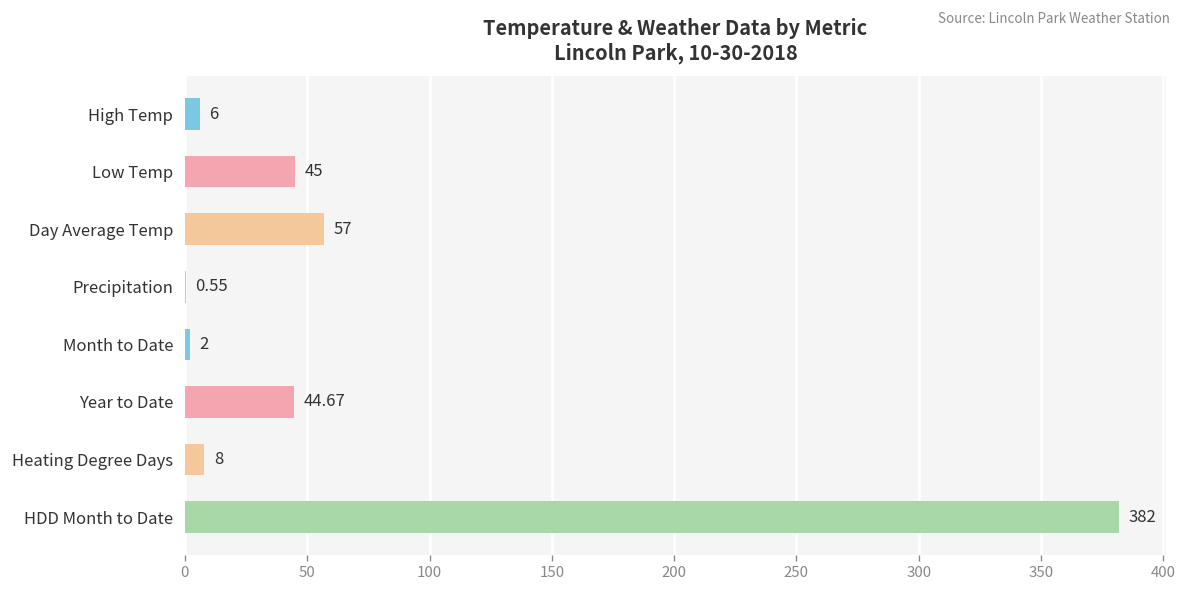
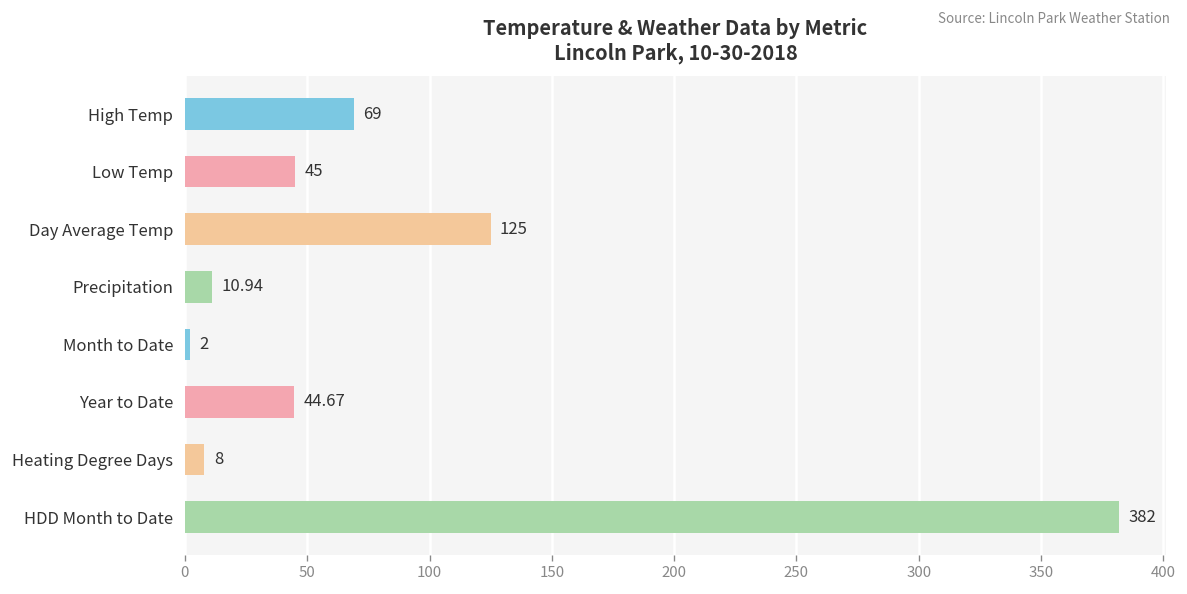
High Temp: 6 -> 69
Day Average Temp: 57 -> 125
Precipitation: 0.55 -> 10.94
